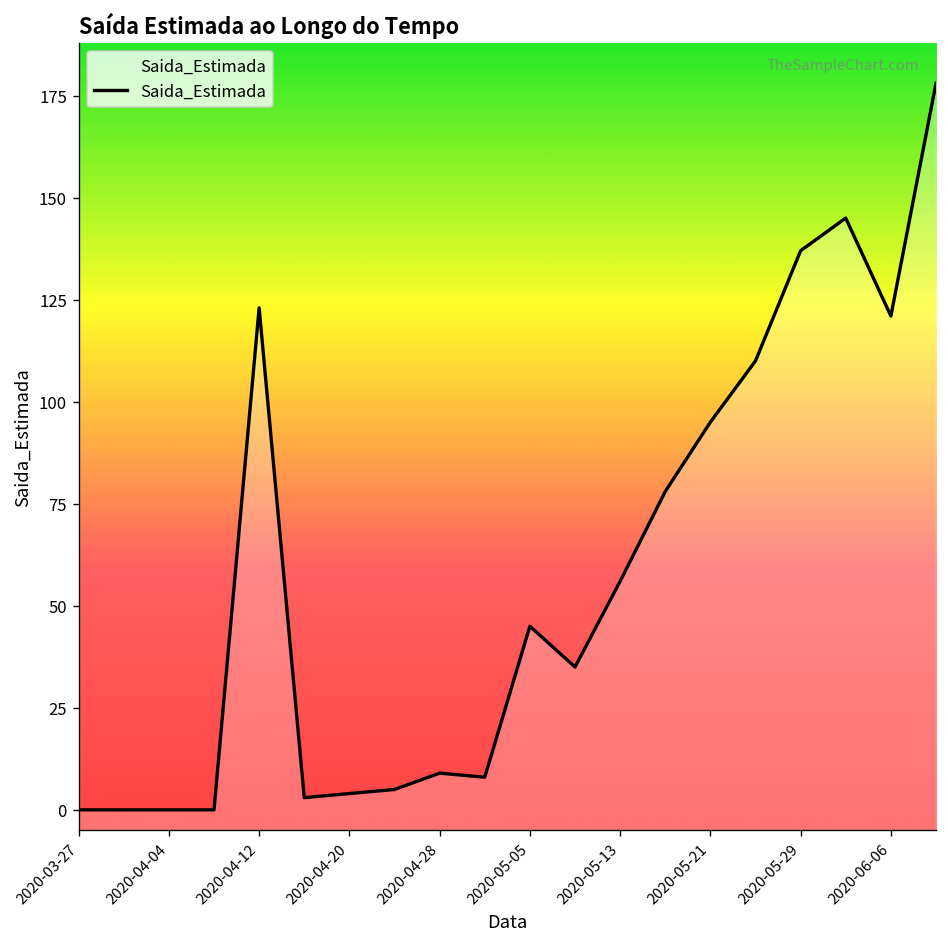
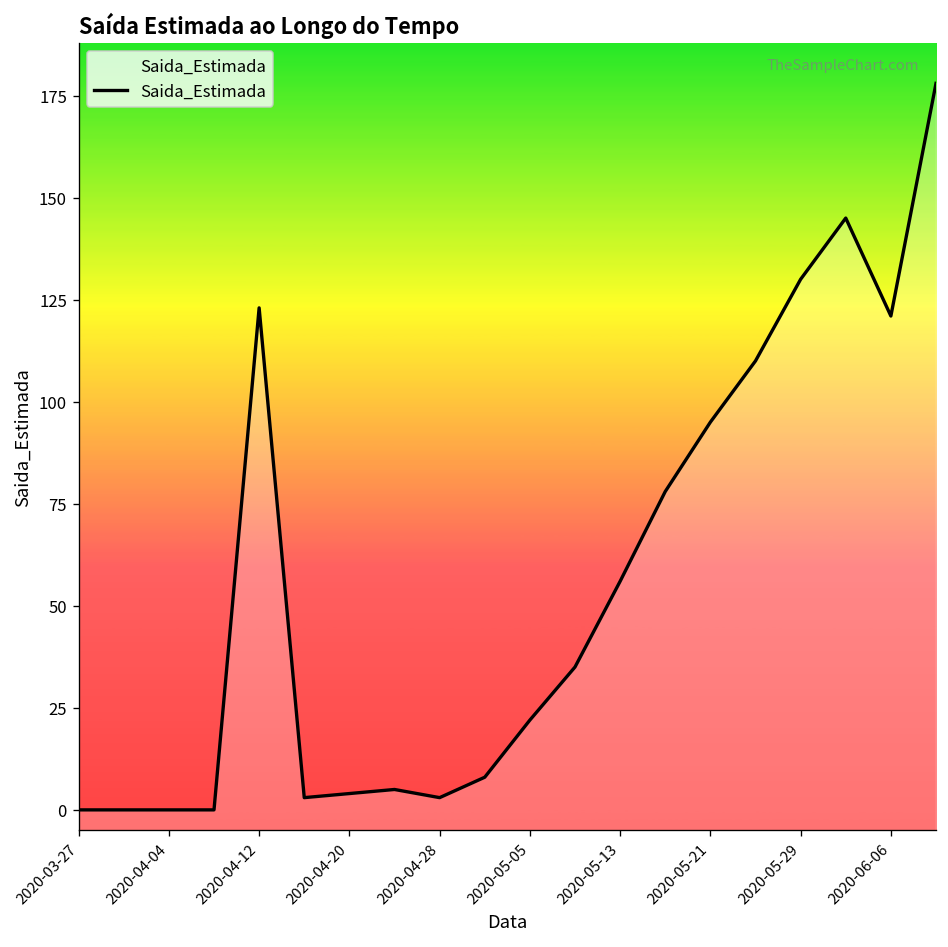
2020-04-28: 9 -> 3
2020-05-05: 45 -> 22
2020-05-29: 137 -> 130
